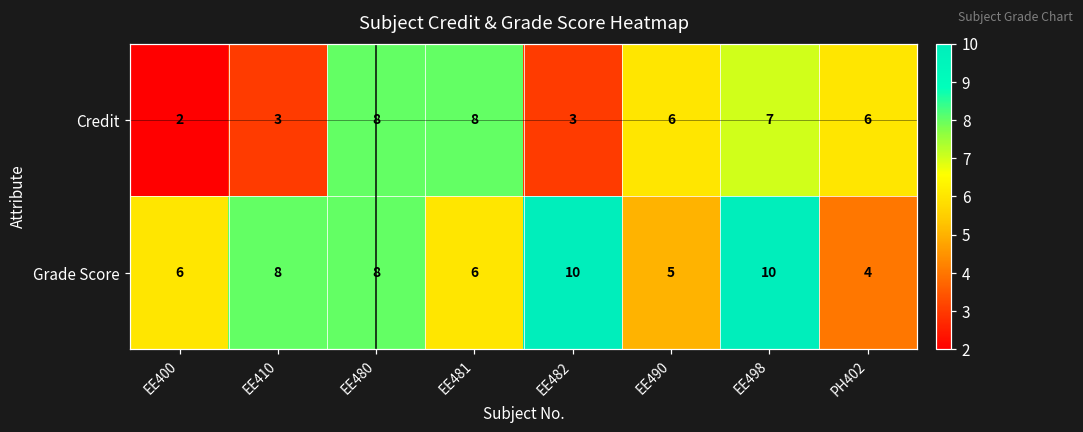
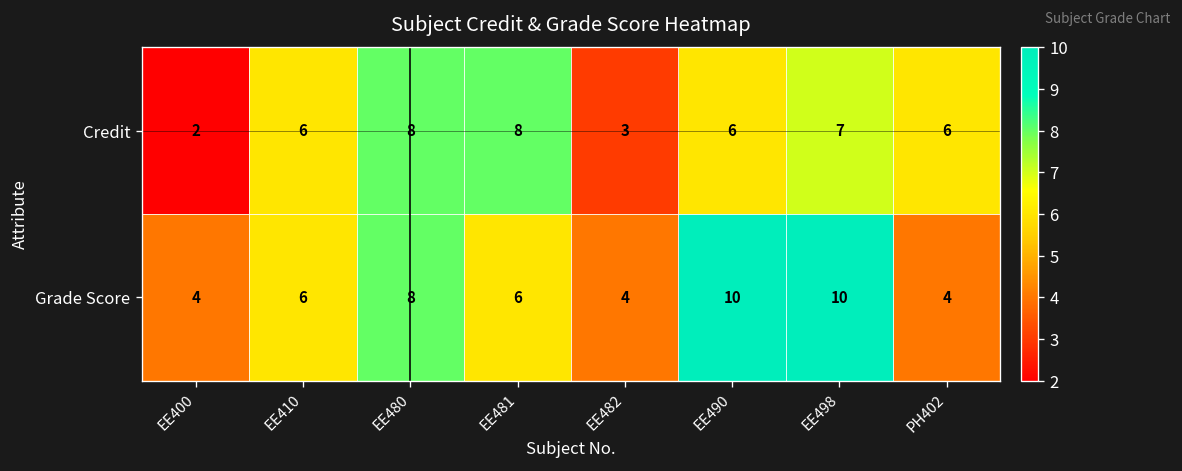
Credit, EE410: 3 -> 6
Grade Score, EE400: 6 -> 4
Grade Score, EE410: 8 -> 6
Grade Score, EE482: 10 -> 4
Grade Score, EE490: 5 -> 10
